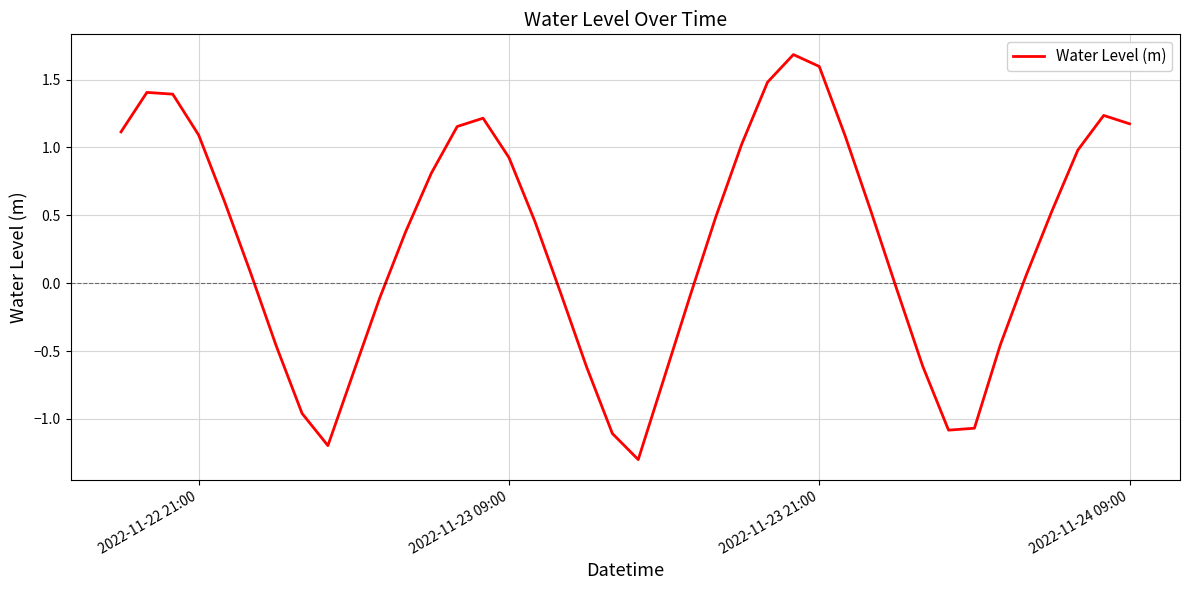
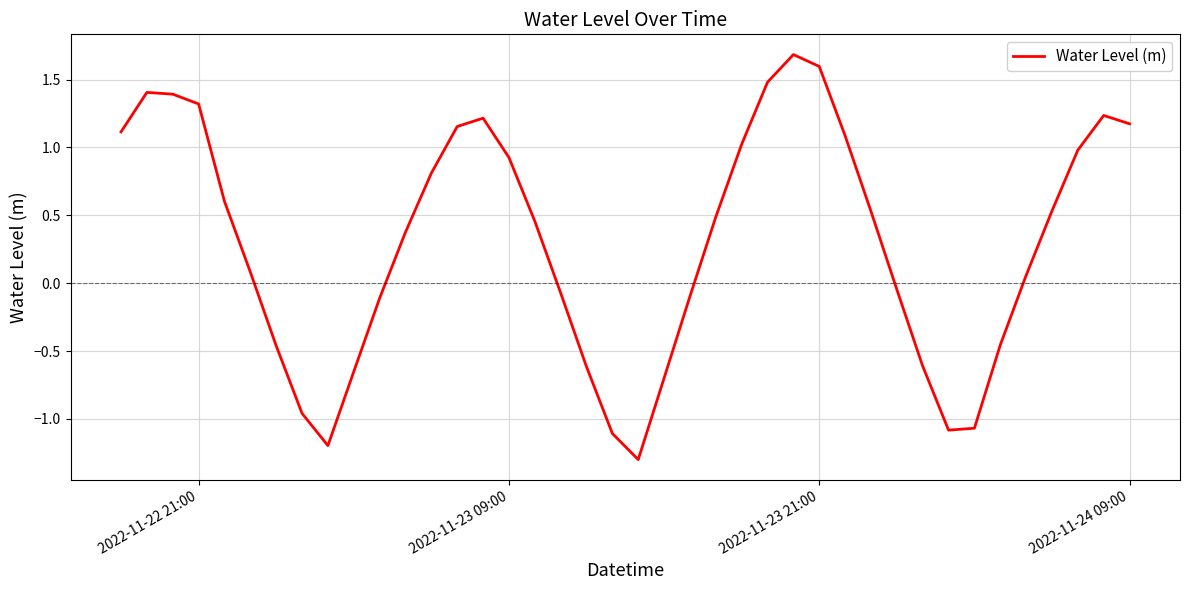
2022-11-22 21:00: 1.09 -> 1.32
